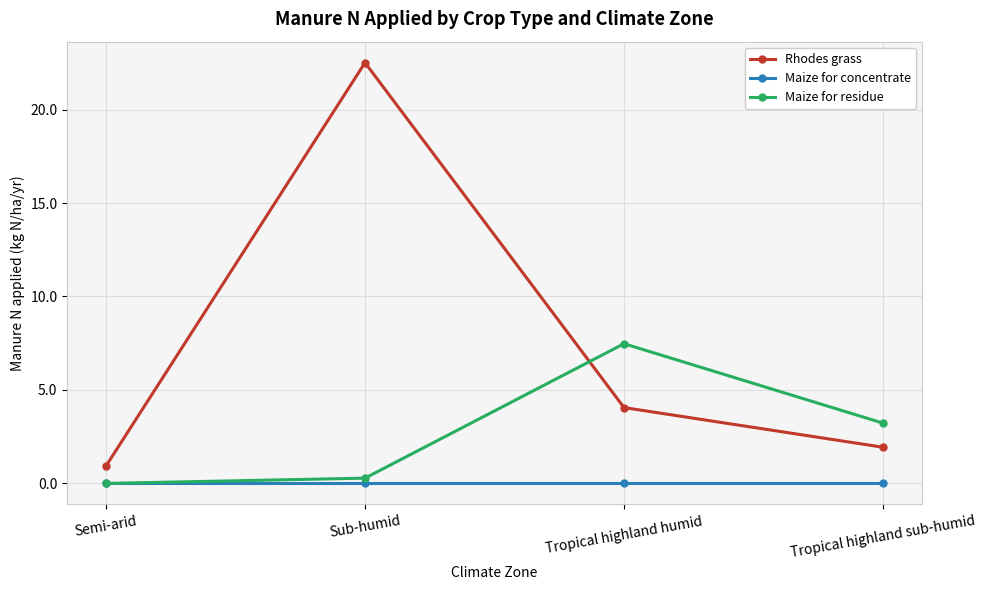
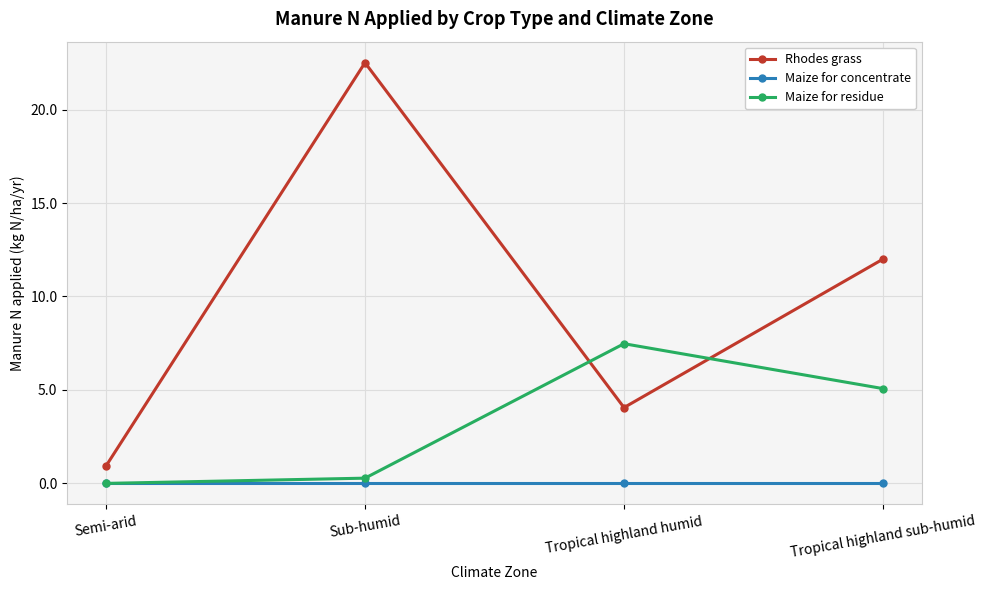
Rhodes grass, Tropical highland sub-humid: 1.9 -> 12.0
Maize for residue, Tropical highland sub-humid: 3.2 -> 5.1
